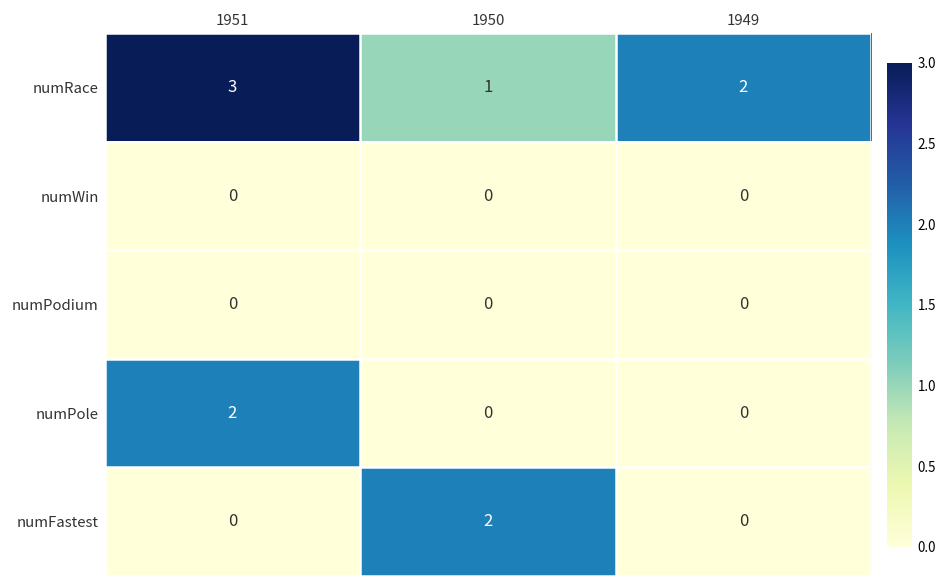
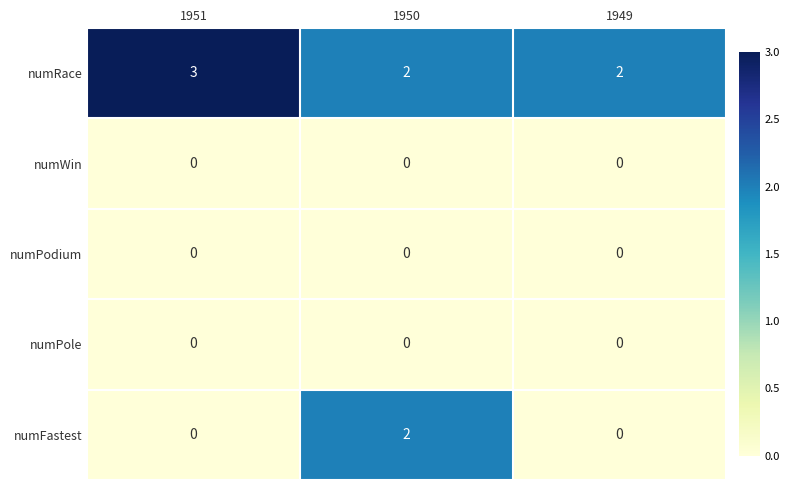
numRace, 1950: 1 -> 2
numPole, 1951: 2 -> 0
